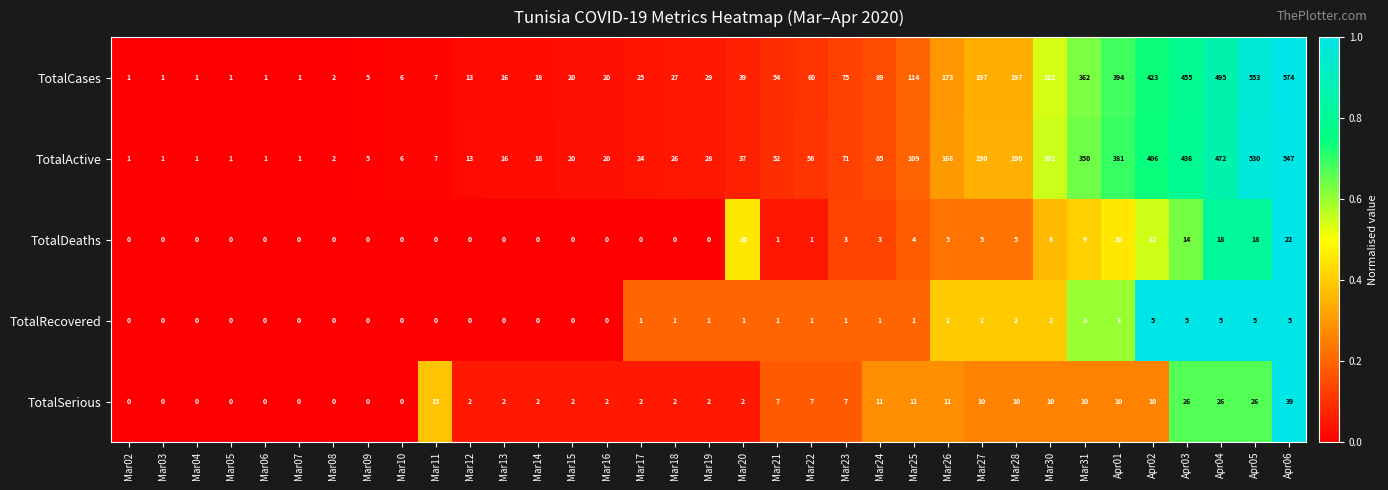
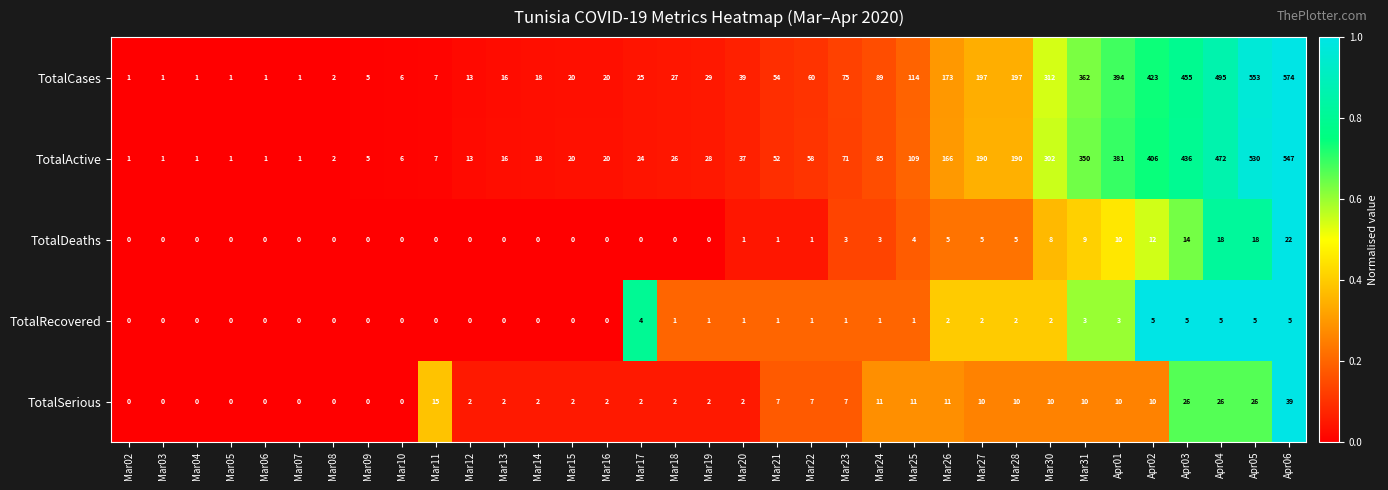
TotalDeaths, Mar20: 10 -> 1
TotalRecovered, Mar17: 1 -> 4
